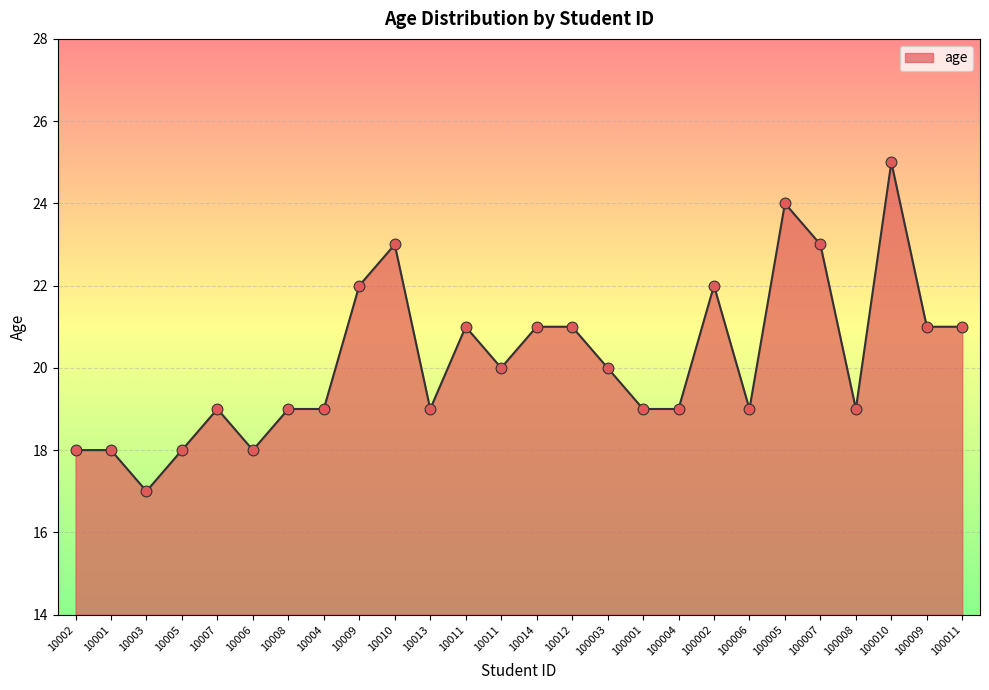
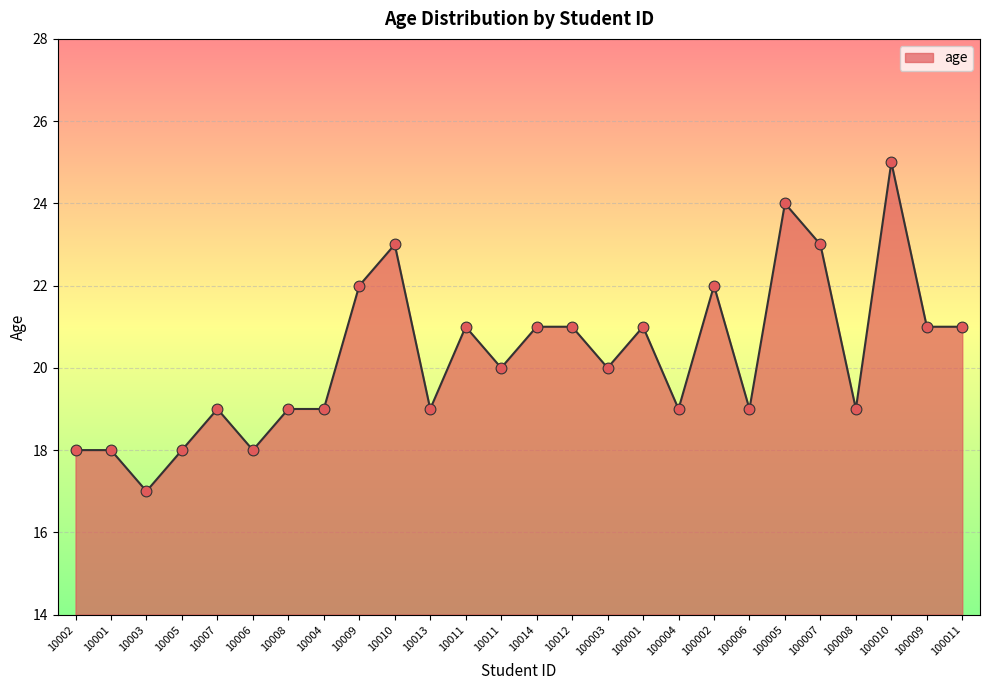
100001: 19 -> 21
